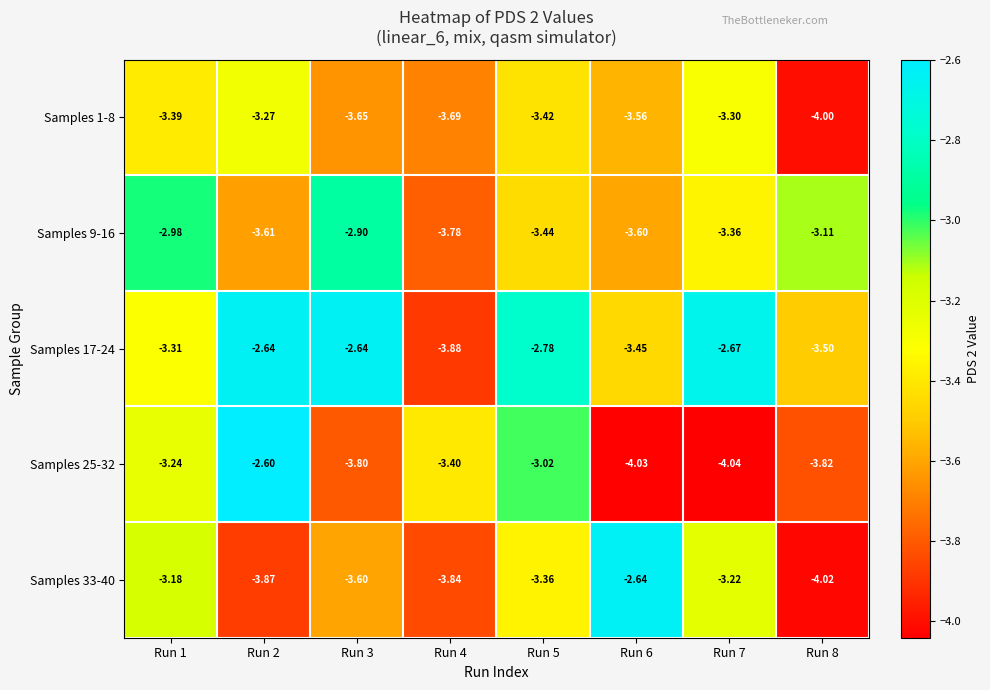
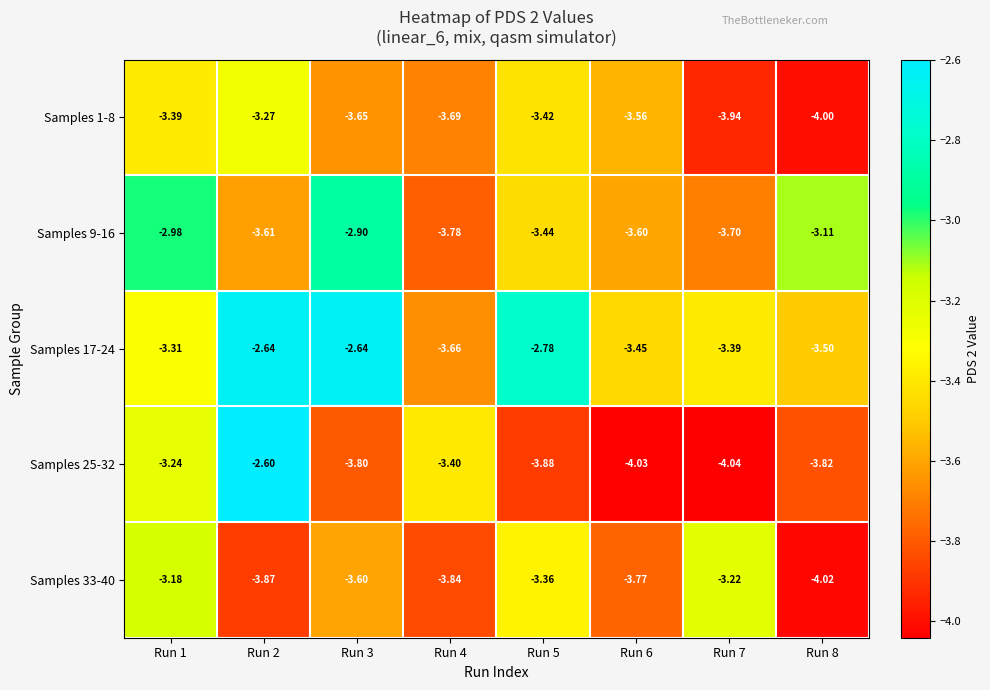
Samples 1-8, Run 7: -3.30 -> -3.94
Samples 9-16, Run 7: -3.36 -> -3.70
Samples 17-24, Run 4: -3.88 -> -3.66
Samples 17-24, Run 7: -2.67 -> -3.39
Samples 25-32, Run 5: -3.02 -> -3.88
Samples 33-40, Run 6: -2.64 -> -3.77
